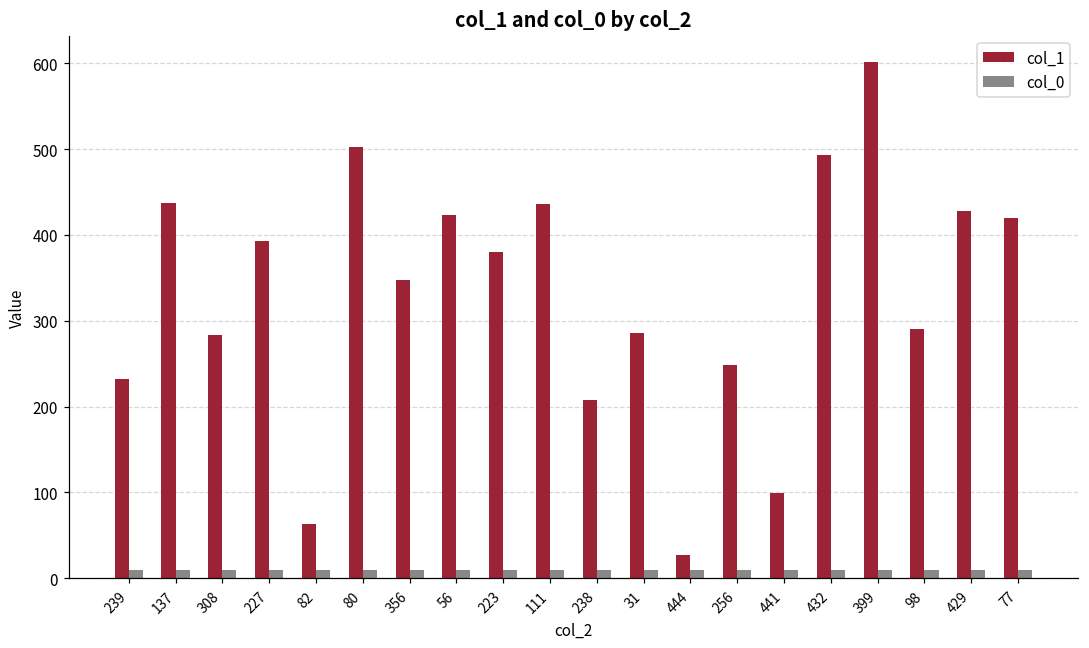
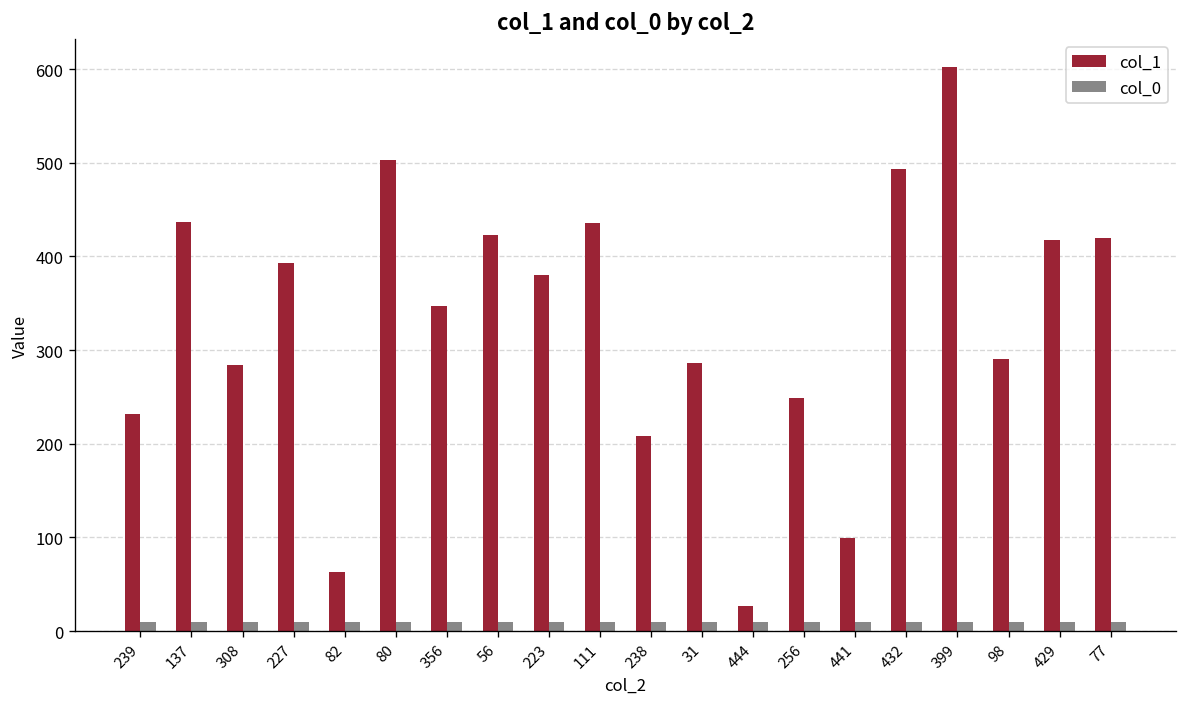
col_1, 429: 430 -> 420
